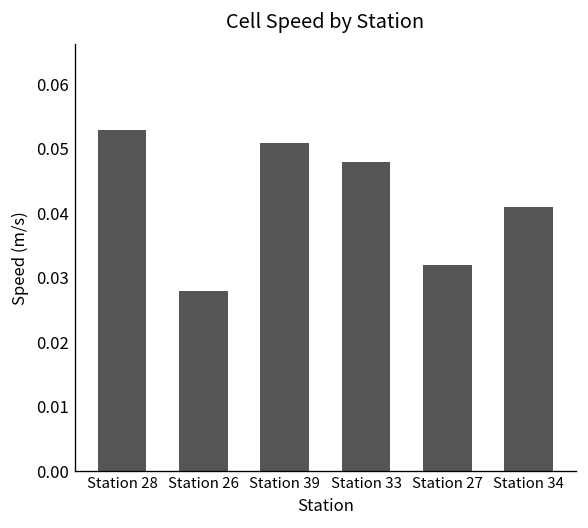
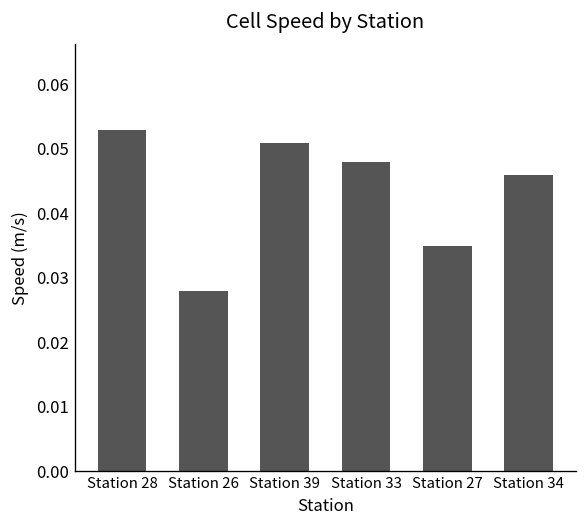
Station 27: 0.032 -> 0.035
Station 34: 0.041 -> 0.046
